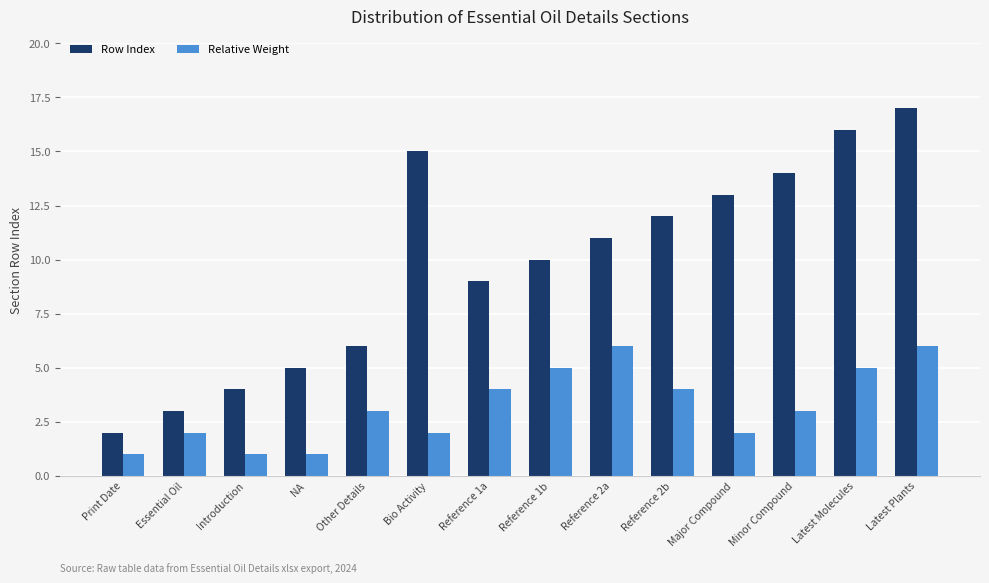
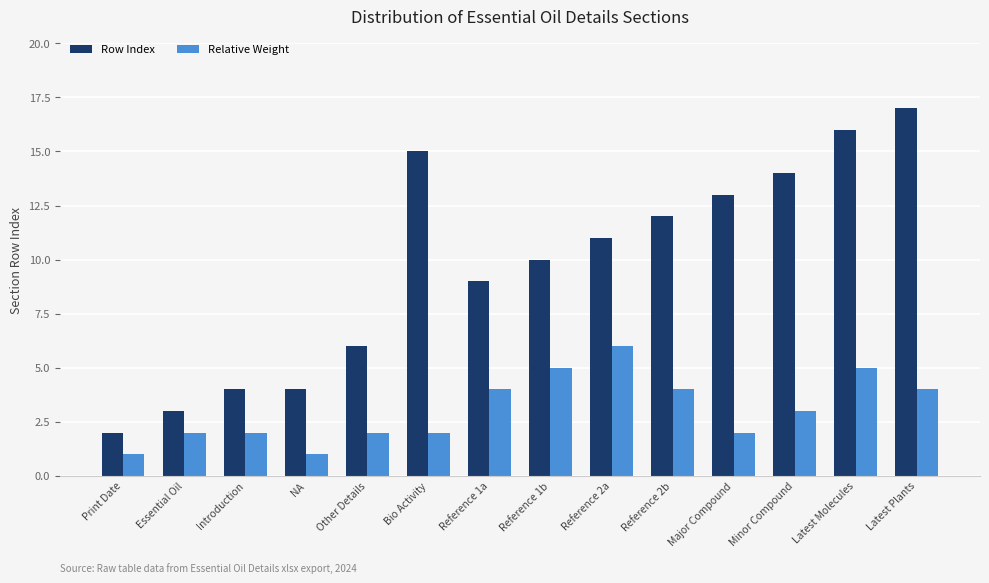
Relative Weight, Introduction: 1 -> 2
Row Index, NA: 5 -> 4
Relative Weight, Other Details: 3 -> 2
Relative Weight, Latest Plants: 6 -> 4
